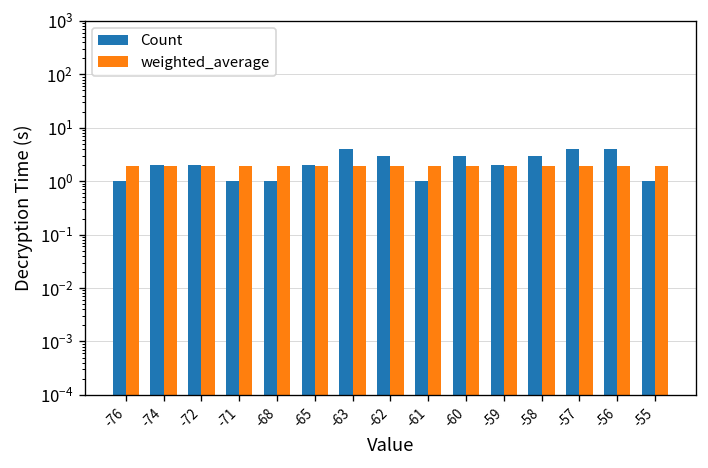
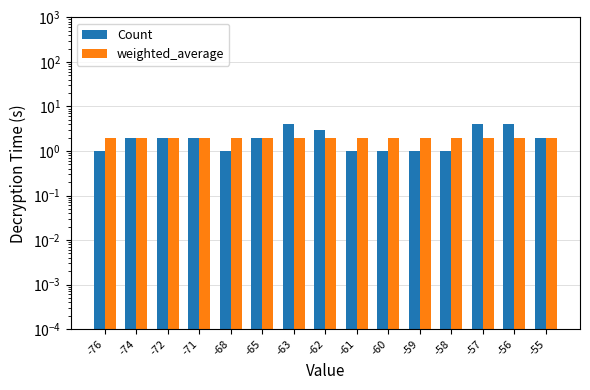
Count, -71: 1 -> 2
Count, -60: 3 -> 1
Count, -59: 2 -> 1
Count, -58: 3 -> 1
Count, -55: 1 -> 2
